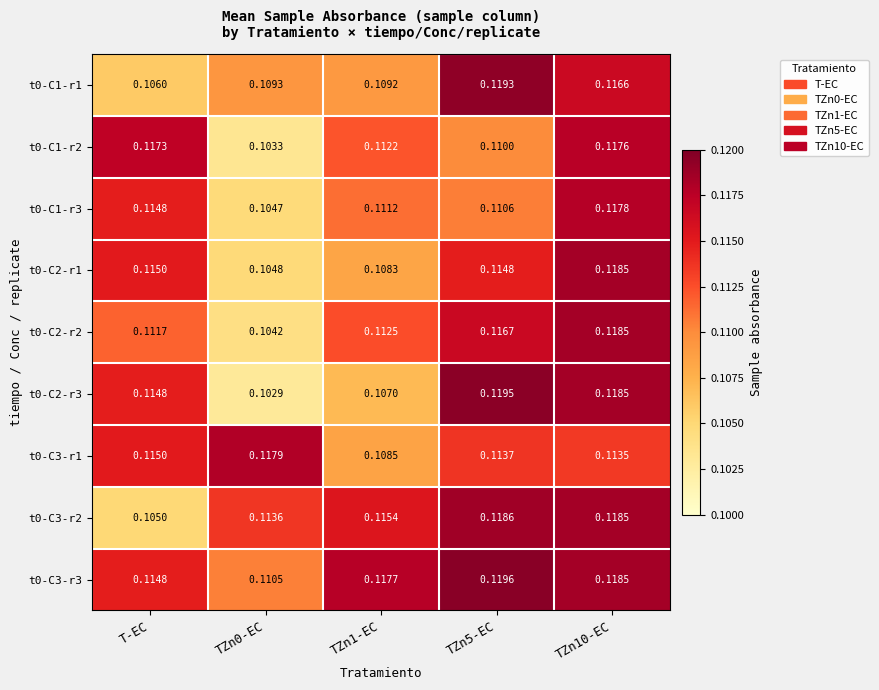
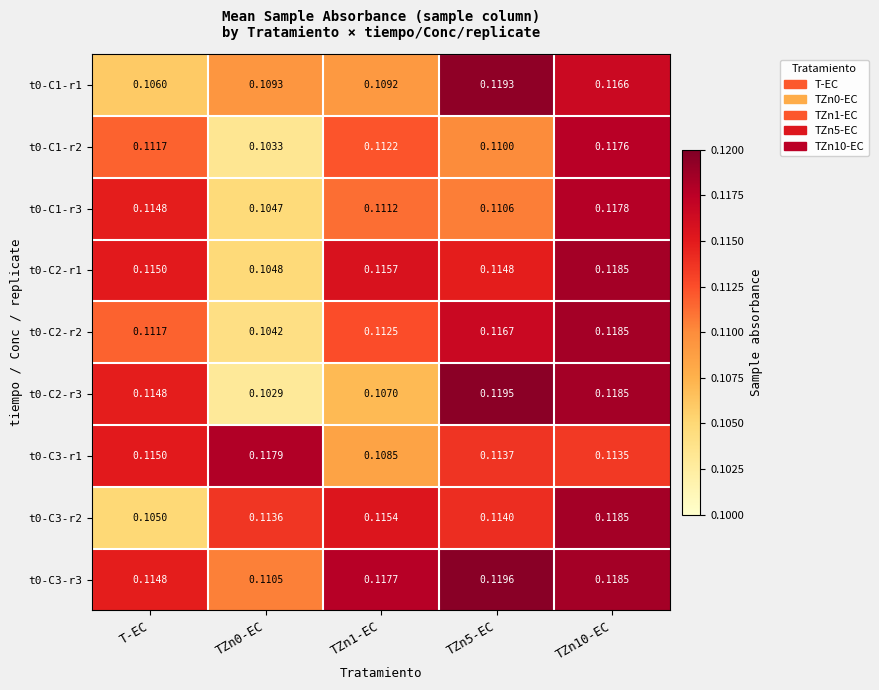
t0-C1-r2, T-EC: 0.1173 -> 0.1117
t0-C2-r1, TZn1-EC: 0.1083 -> 0.1157
t0-C3-r2, TZn5-EC: 0.1186 -> 0.1140
